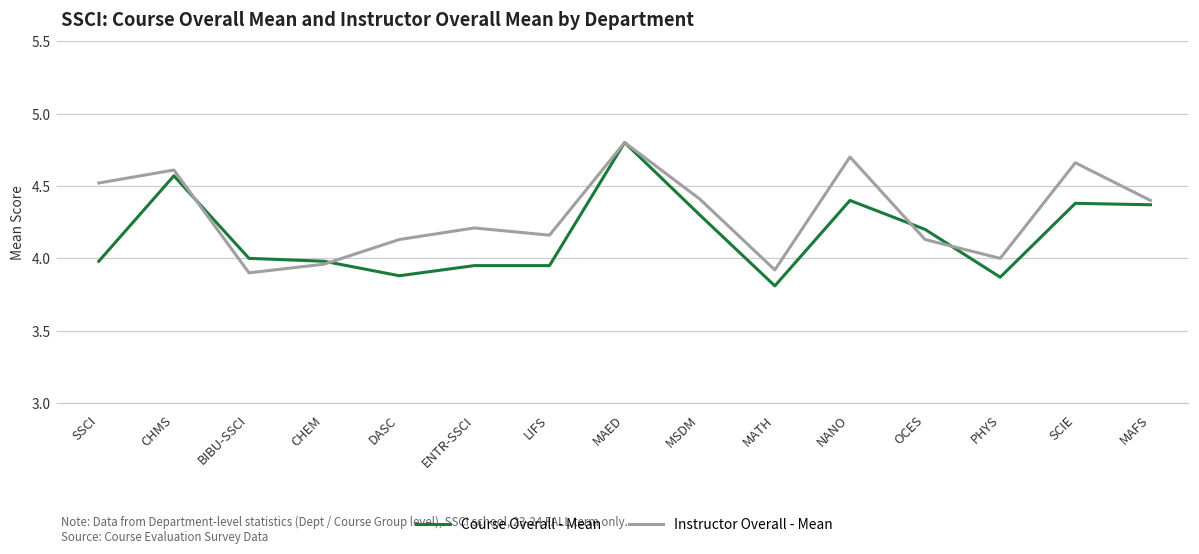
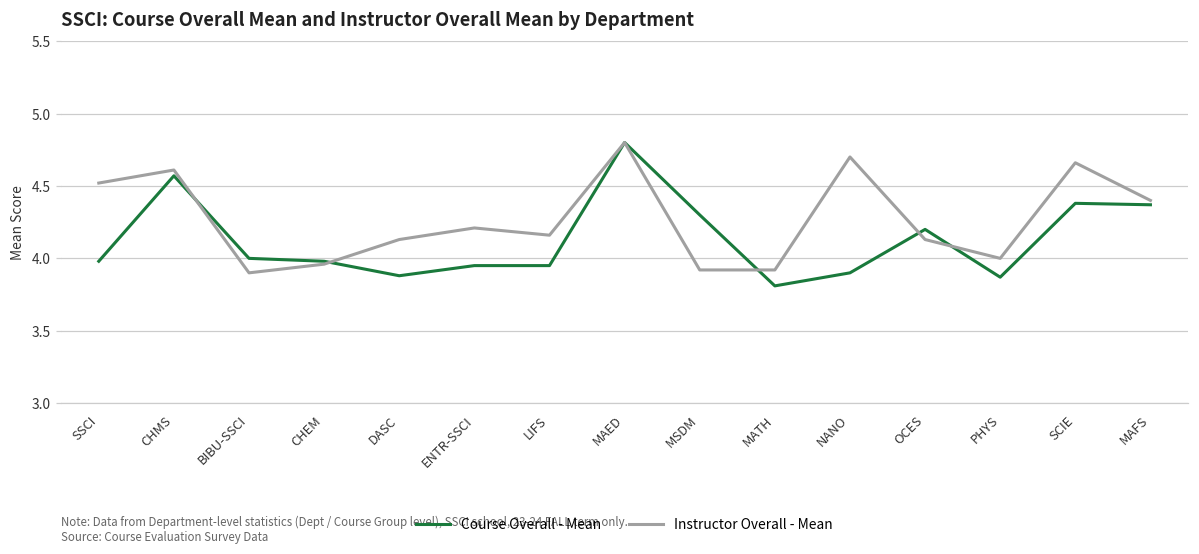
Instructor Overall - Mean, MSDM: 4.41 -> 3.92
Course Overall - Mean, NANO: 4.4 -> 3.9
